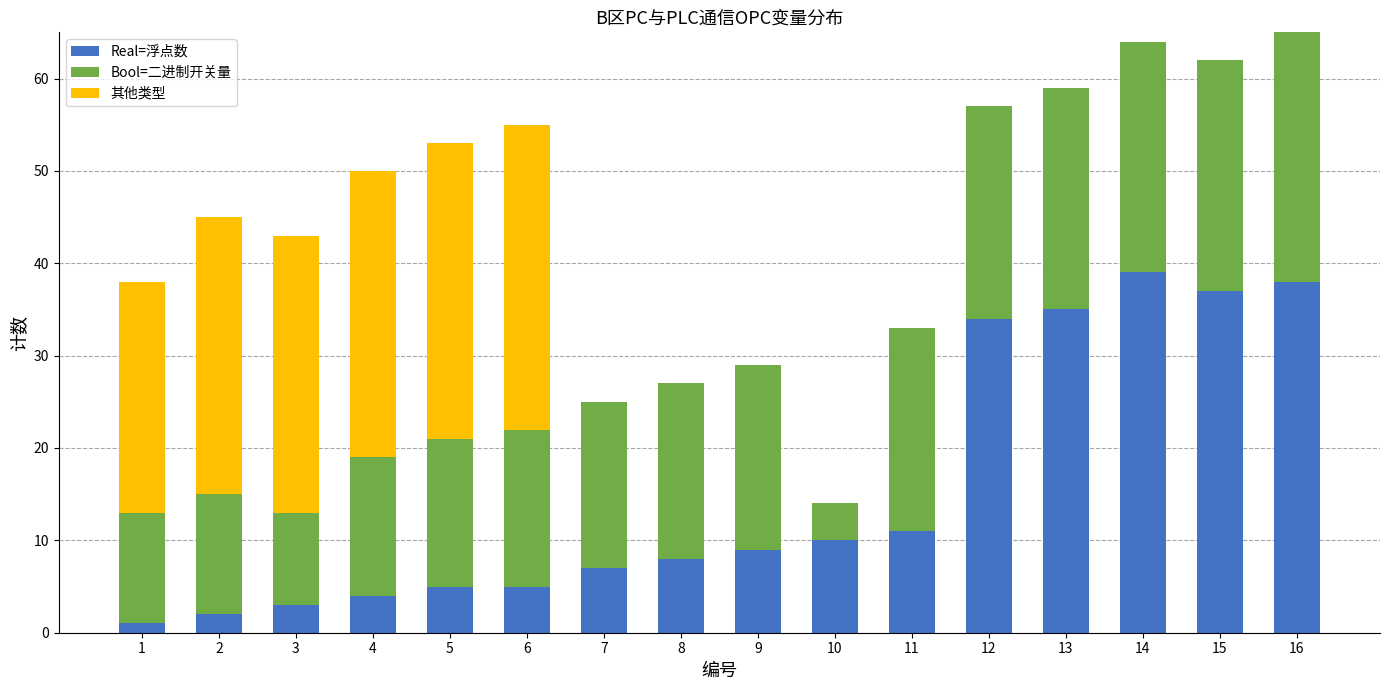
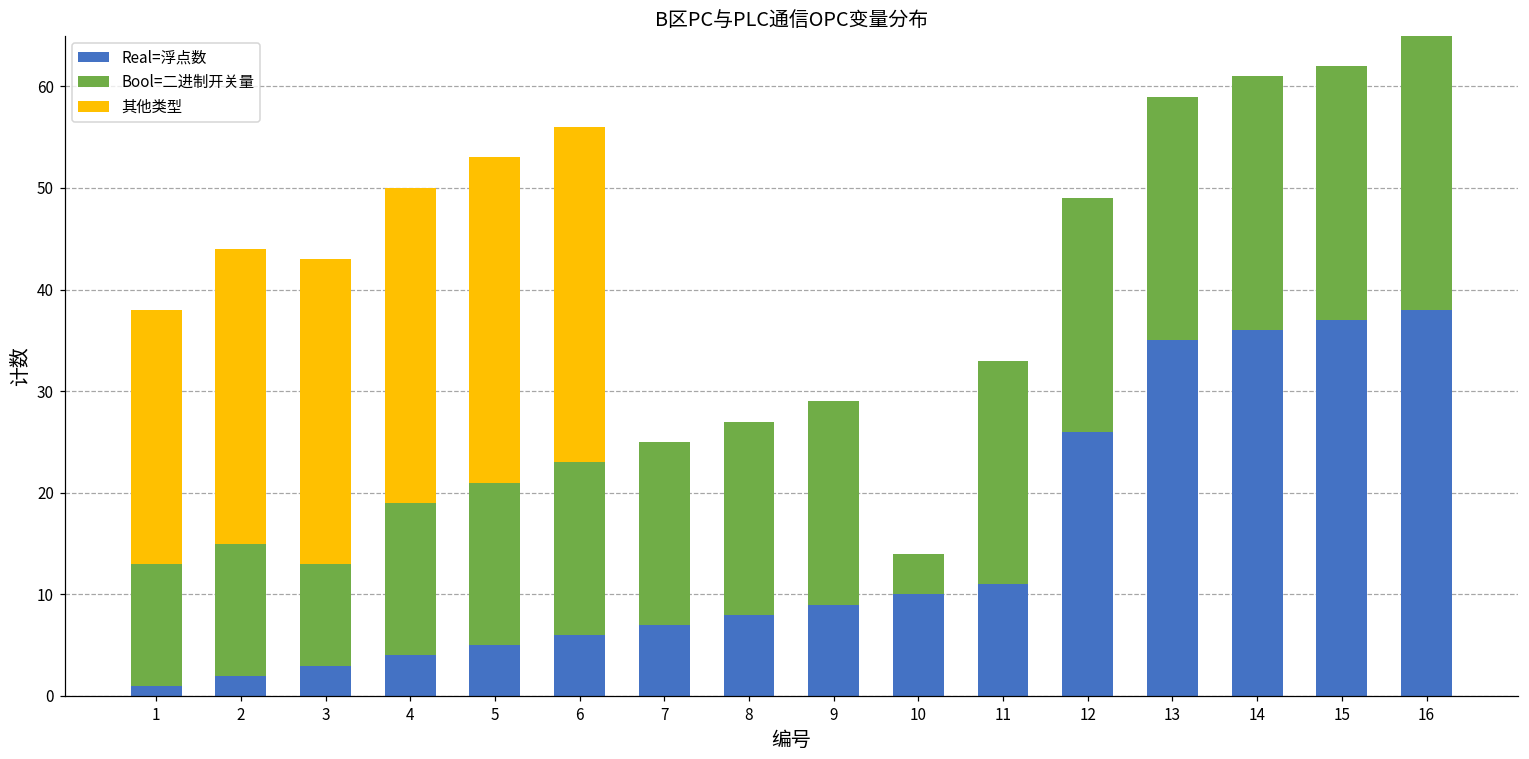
其他类型, 2: 30 -> 29
Real=浮点数, 6: 5 -> 6
Real=浮点数, 12: 34 -> 26
Real=浮点数, 14: 39 -> 36
